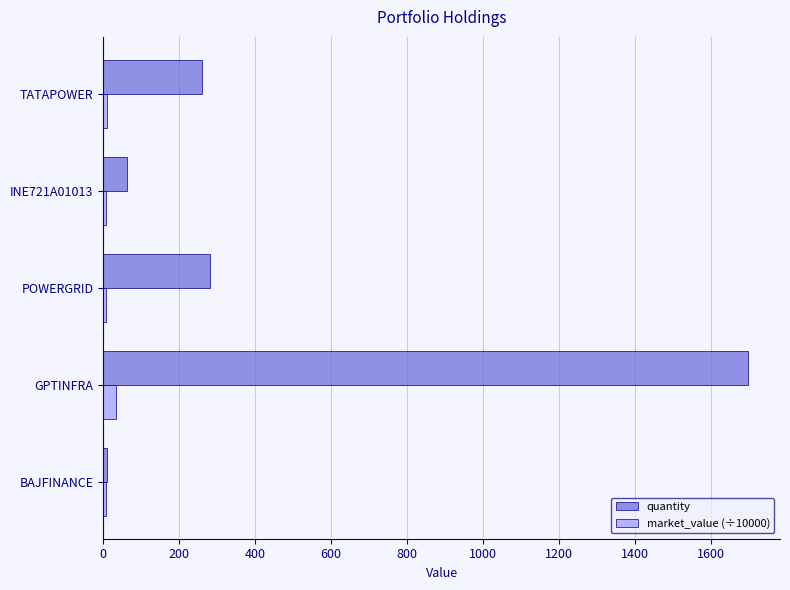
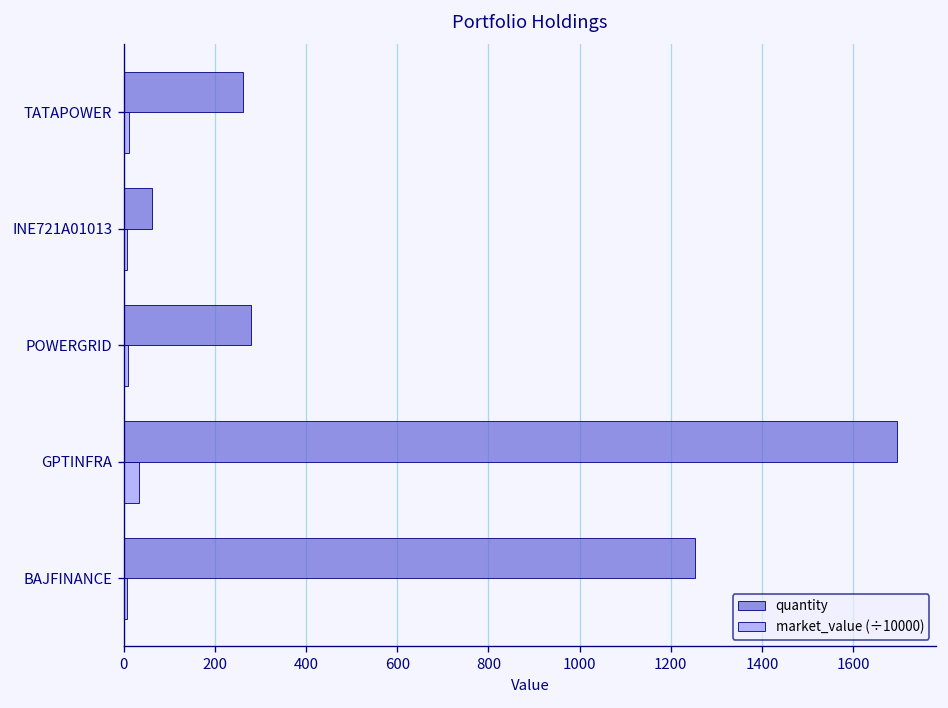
quantity, BAJFINANCE: 10 -> 1250
